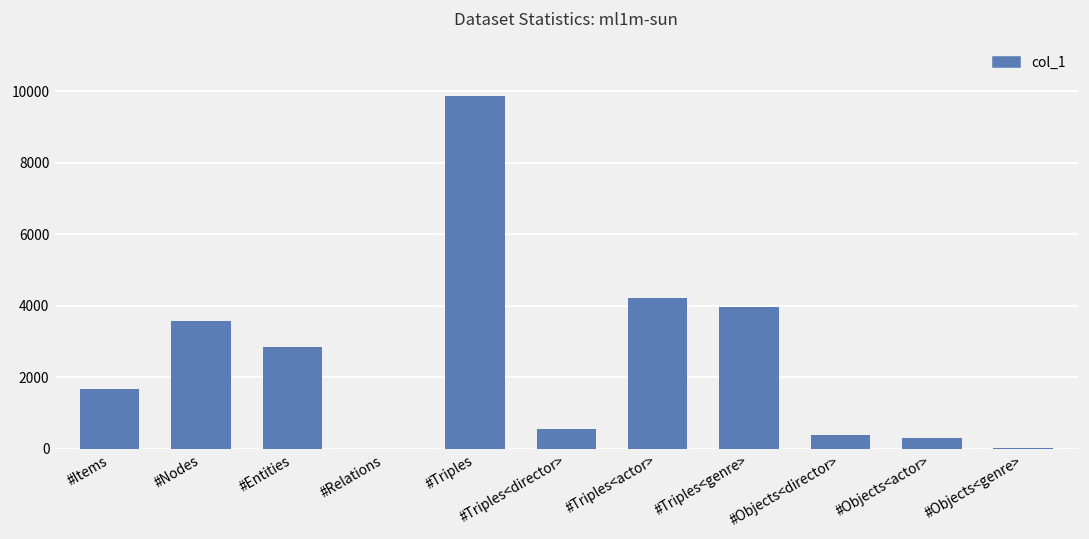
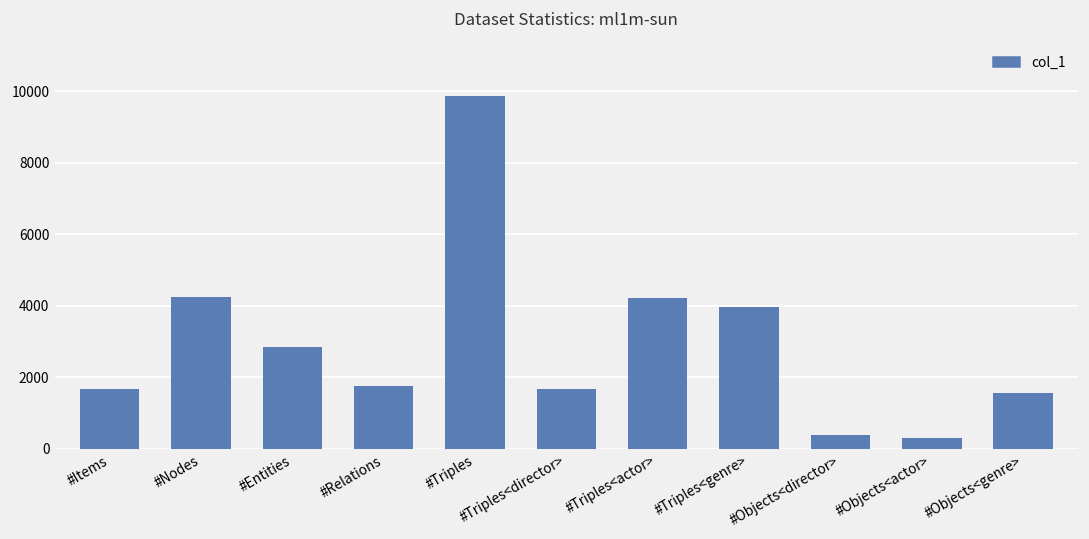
#Nodes: 3600 -> 4200
#Relations: 0 -> 1700
#Triples<director>: 600 -> 1700
#Objects<genre>: 0 -> 1600
